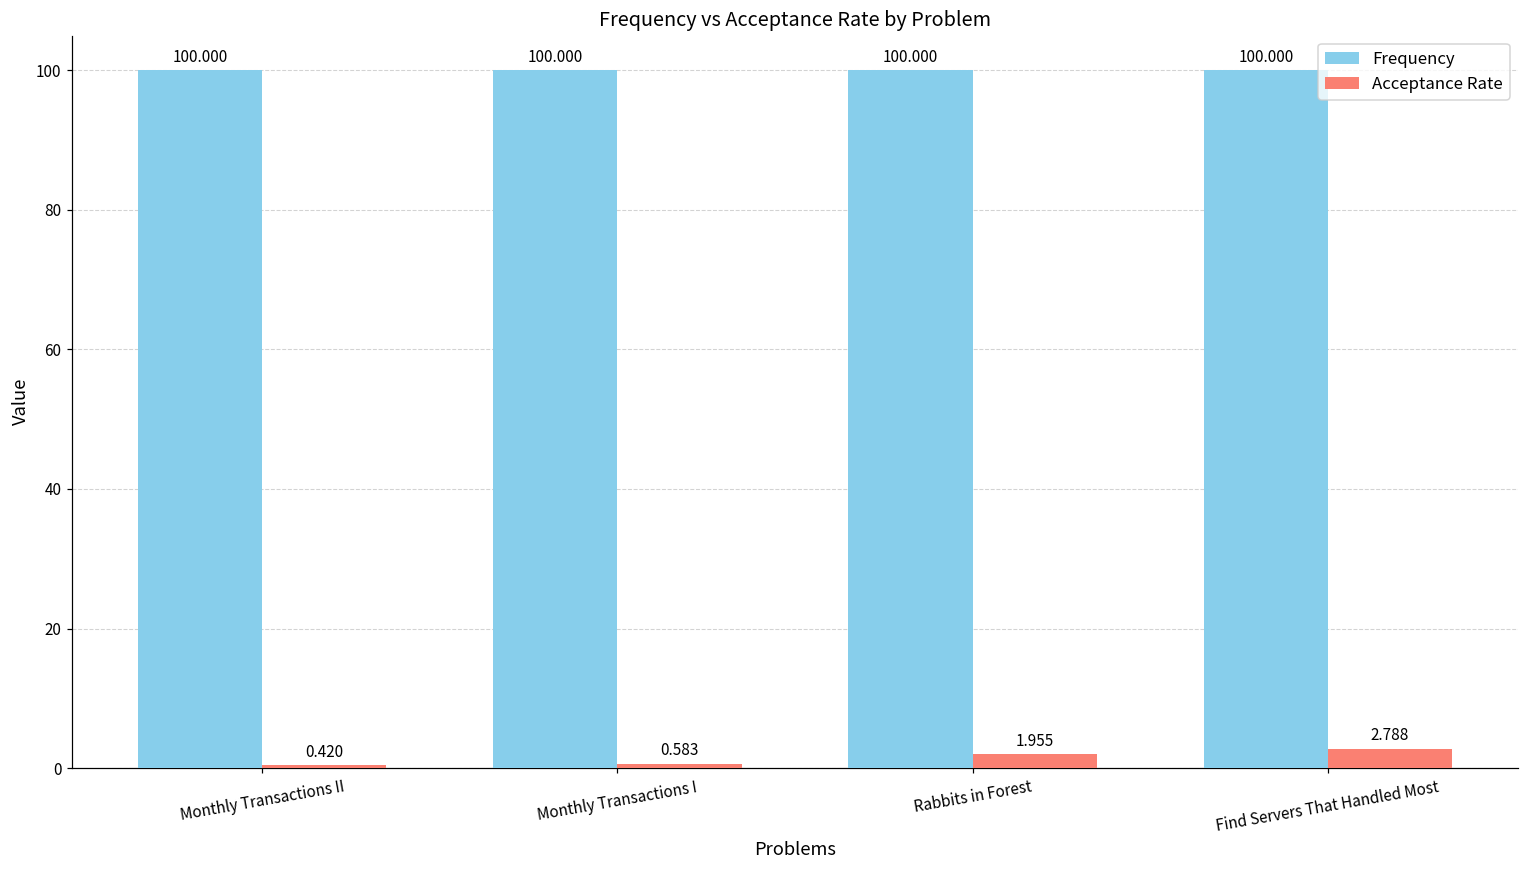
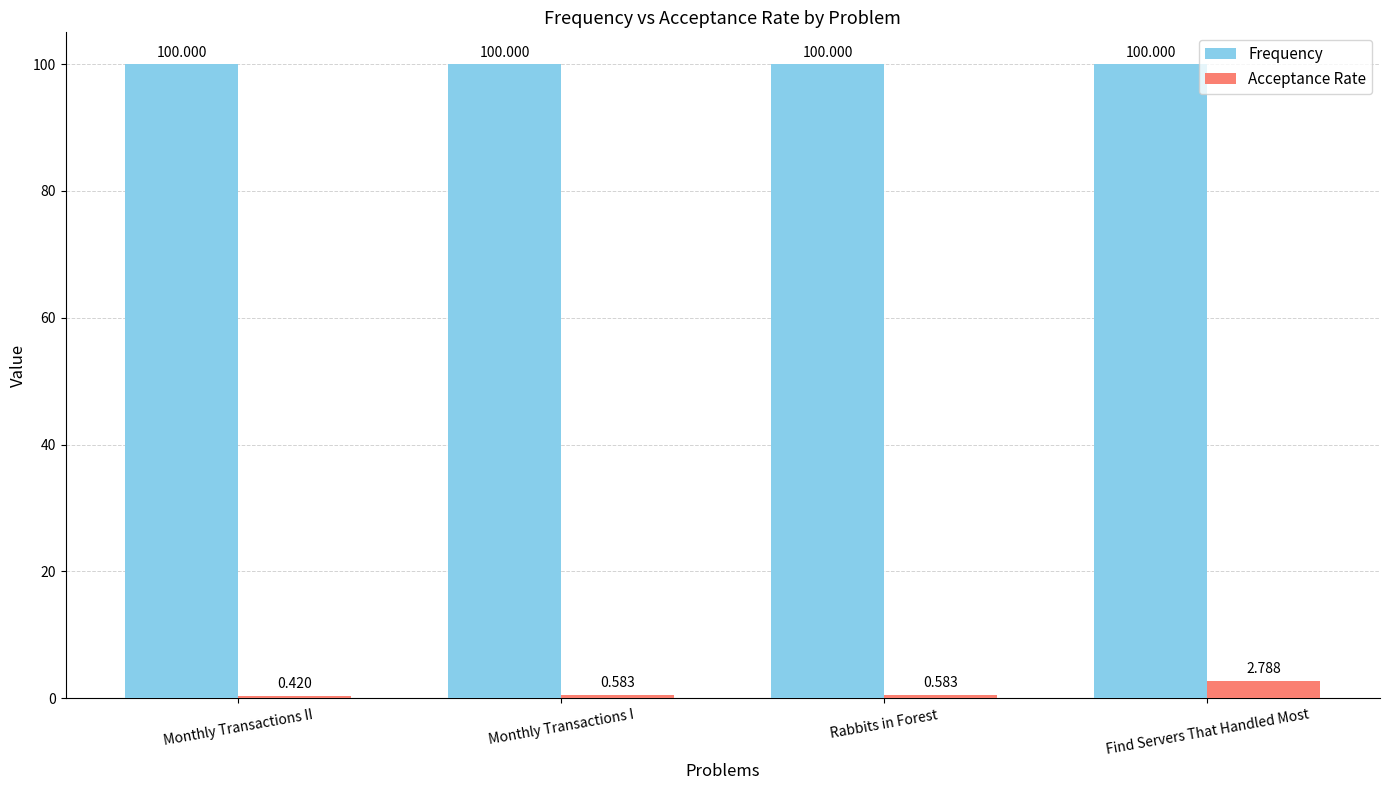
Acceptance Rate, Rabbits in Forest: 1.955 -> 0.583
